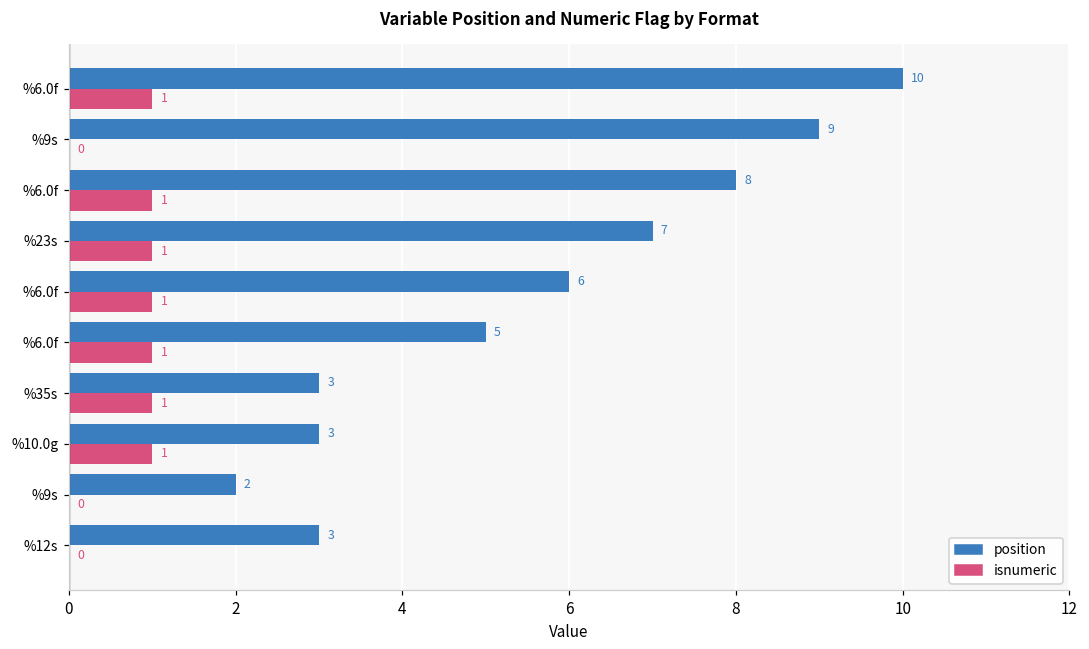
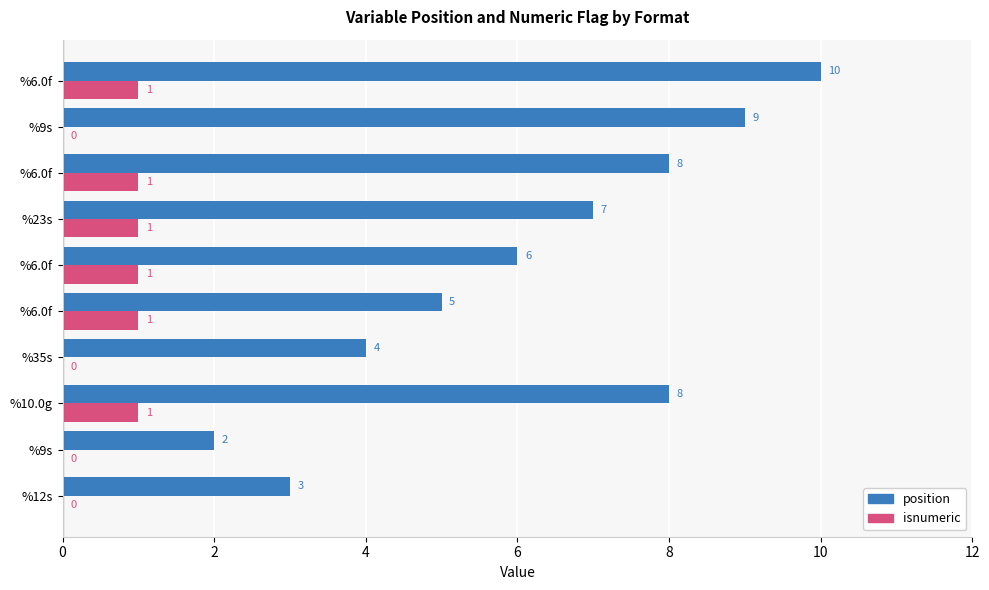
position, %35s: 3 -> 4
isnumeric, %35s: 1 -> 0
position, %10.0g: 3 -> 8
